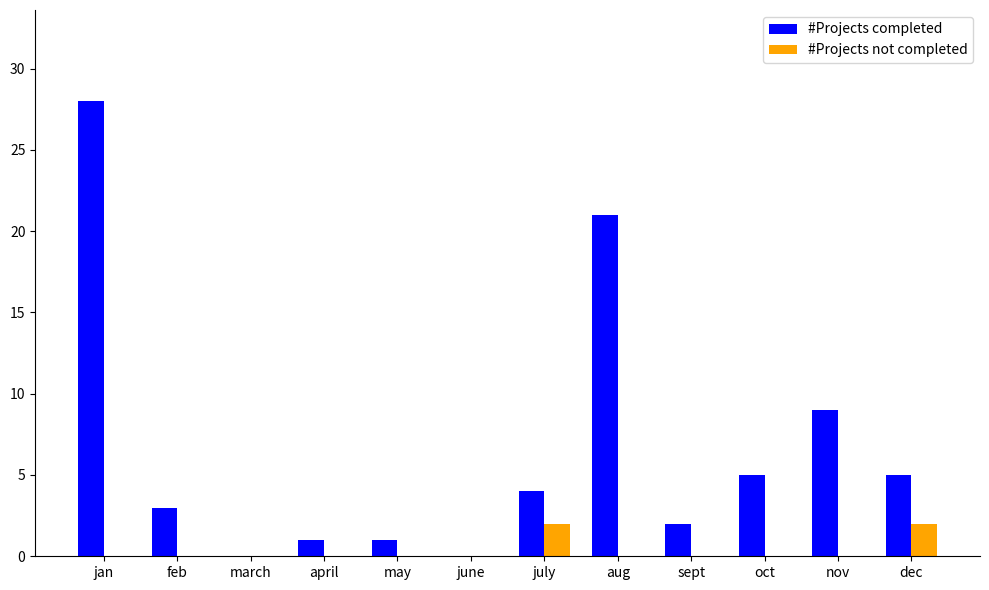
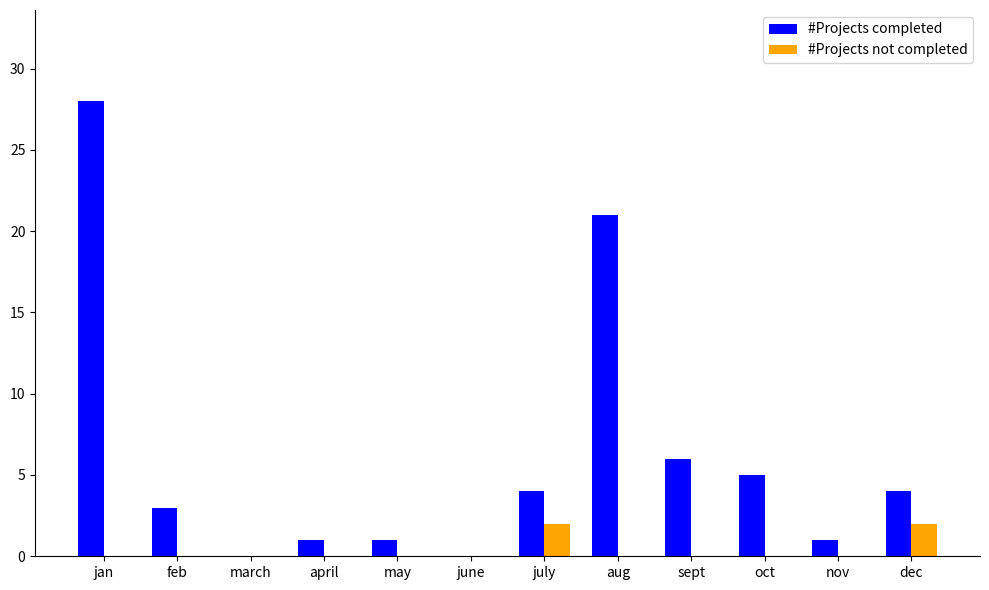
#Projects completed, sept: 2 -> 6
#Projects completed, nov: 9 -> 1
#Projects completed, dec: 5 -> 4
